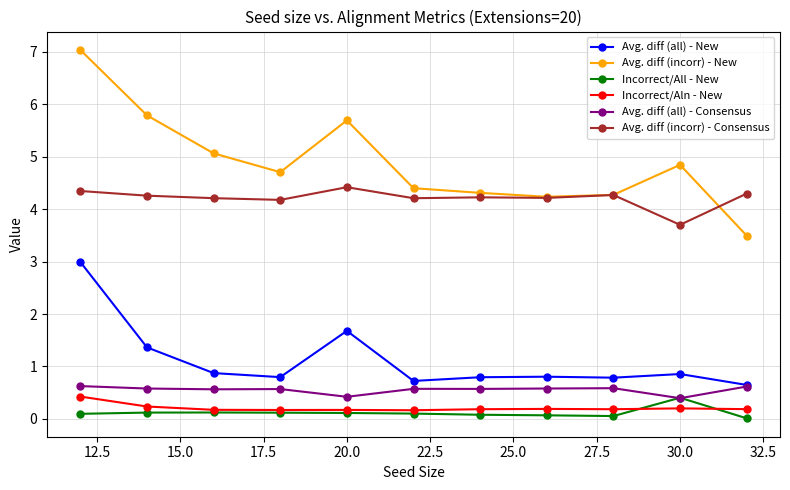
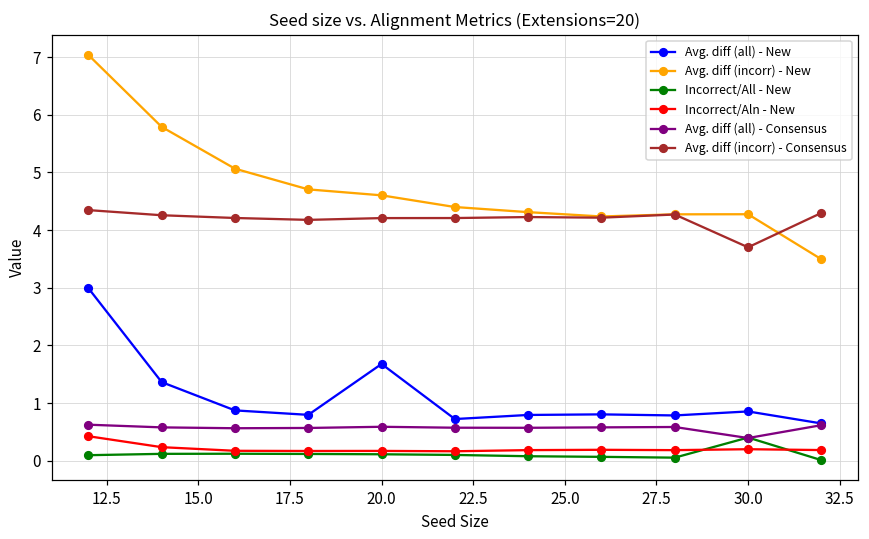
Avg. diff (incorr) - New, 20.0: 5.7 -> 4.6
Avg. diff (all) - Consensus, 20.0: 0.4 -> 0.6
Avg. diff (incorr) - Consensus, 20.0: 4.4 -> 4.2
Avg. diff (incorr) - New, 30.0: 4.8 -> 4.3
